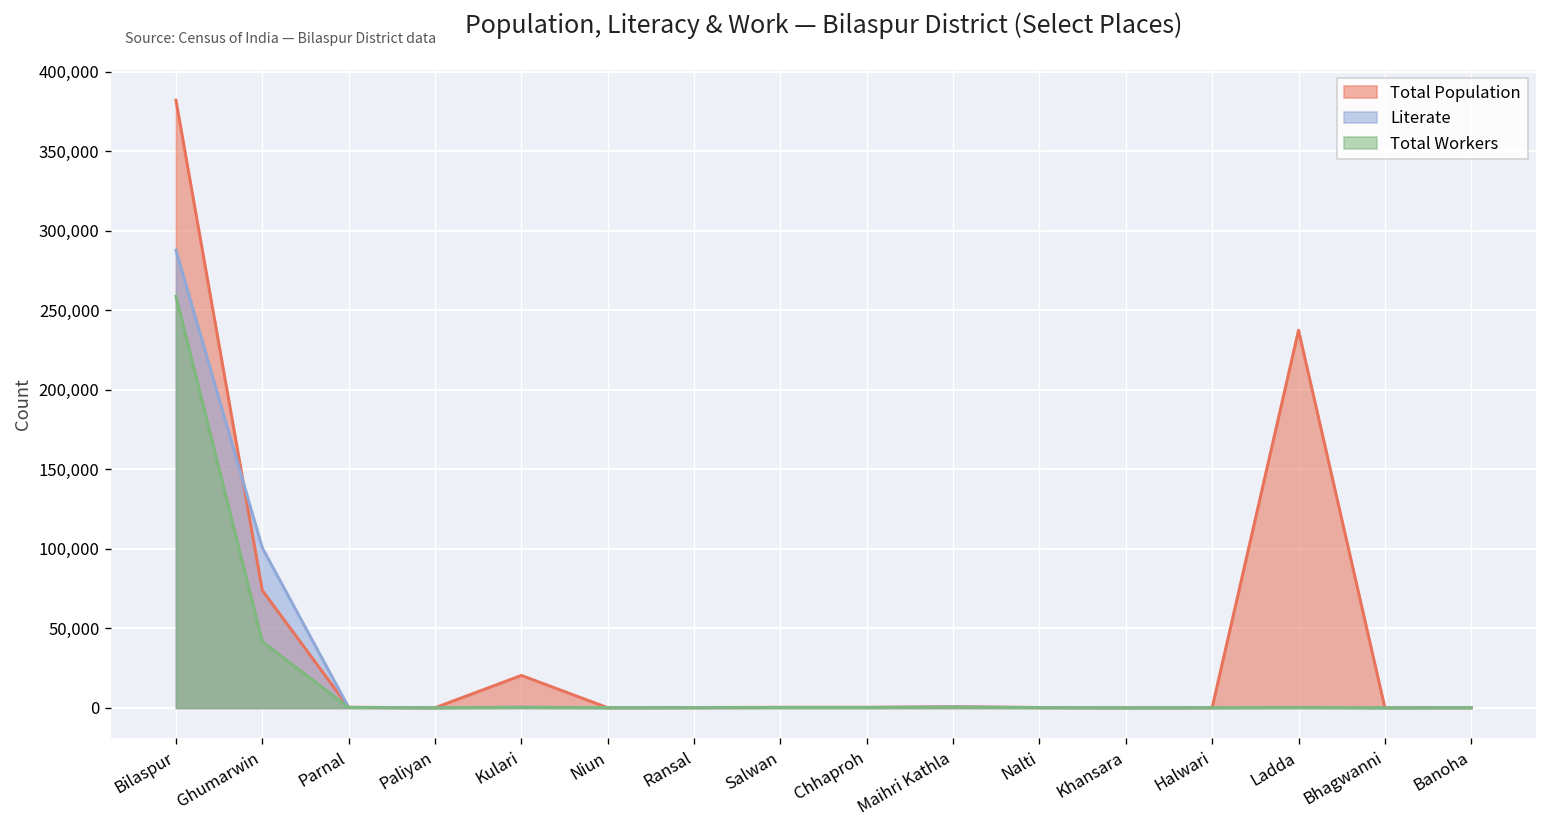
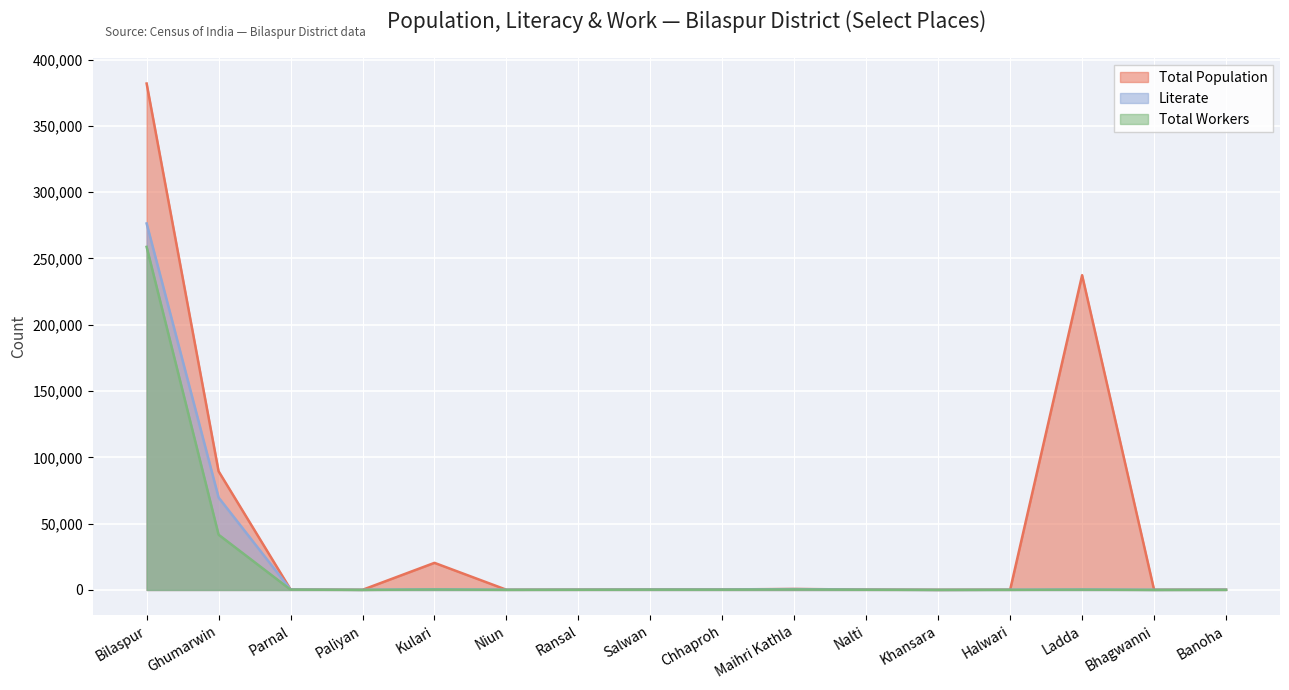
Literate, Bilaspur: 288,000 -> 276,000
Total Population, Ghumarwin: 74,000 -> 90,000
Literate, Ghumarwin: 101,000 -> 70,000
